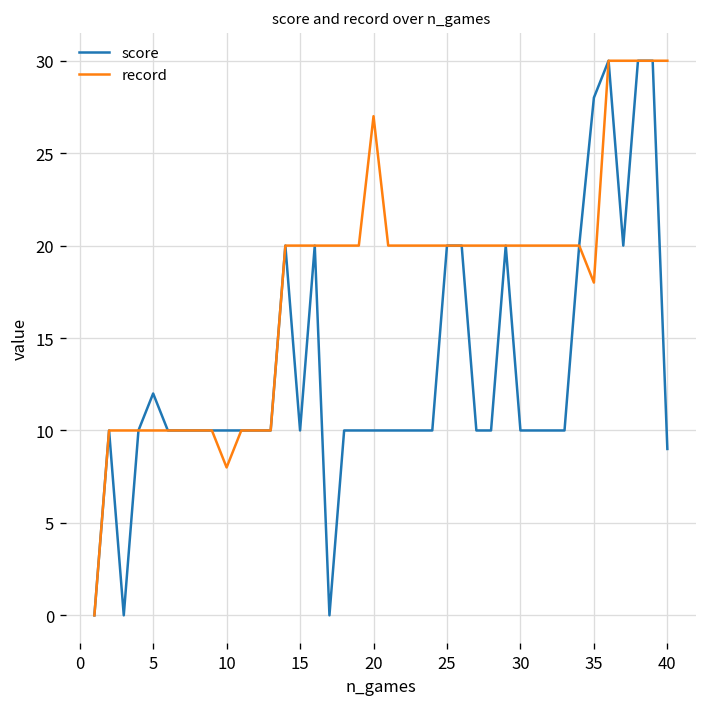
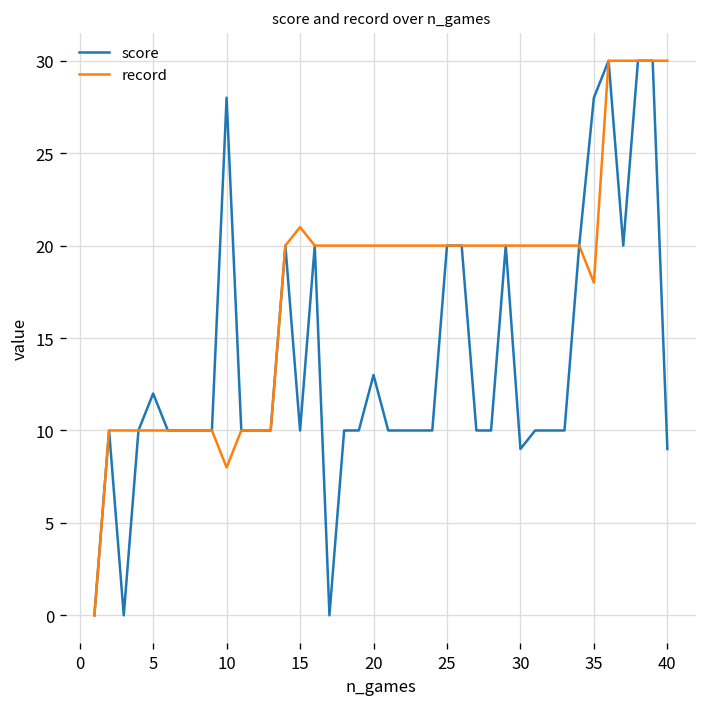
score, 10: 10 -> 28
record, 15: 20 -> 21
score, 20: 10 -> 13
record, 20: 27 -> 20
score, 30: 10 -> 9
